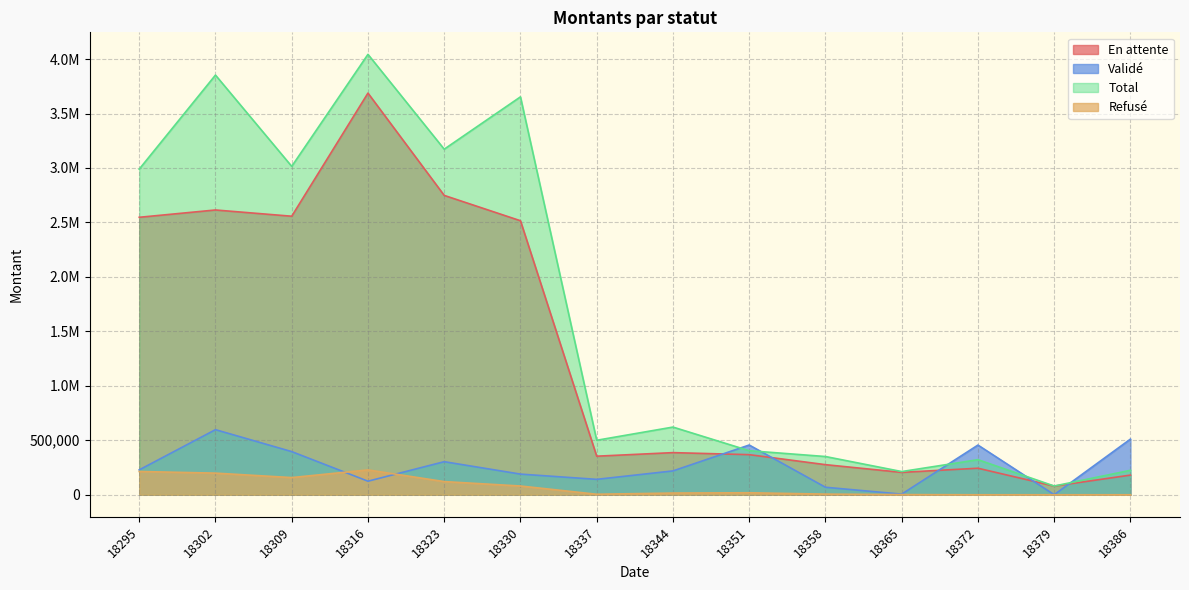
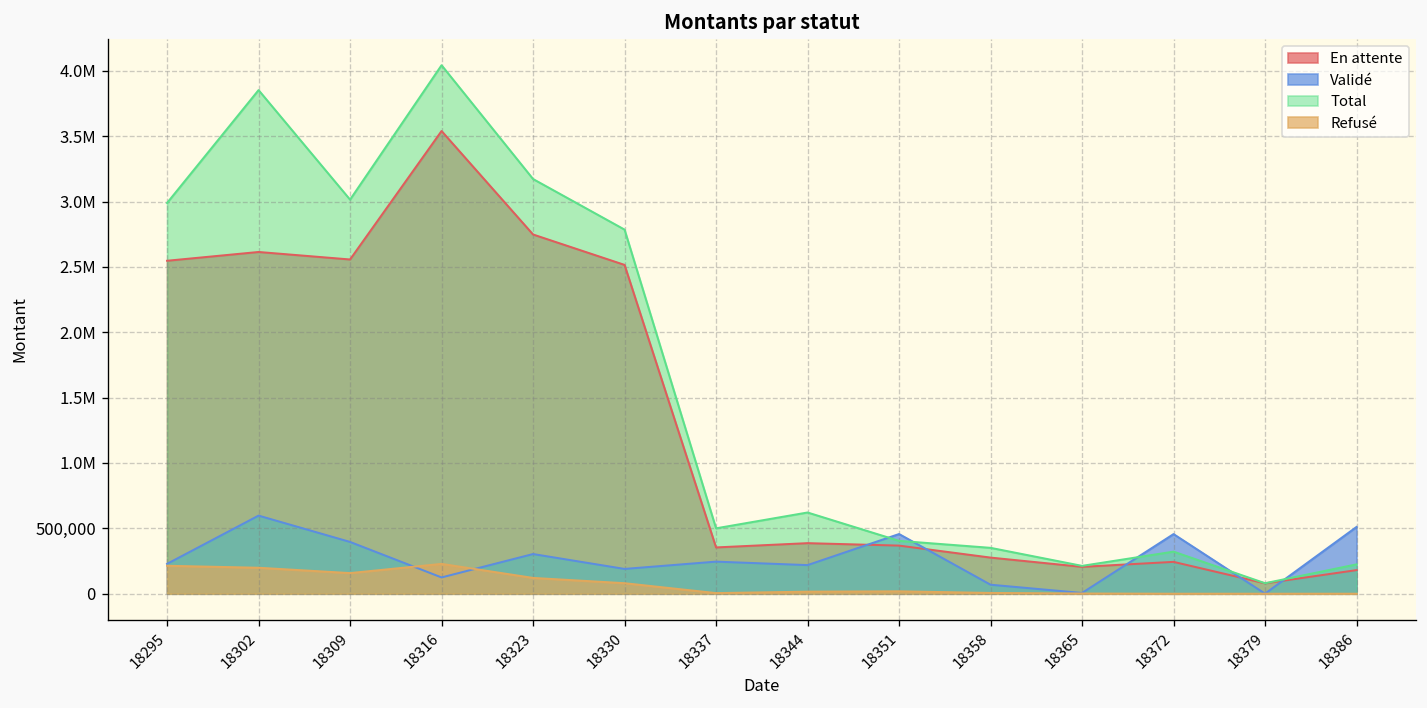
En attente, 18316: 3,690,000 -> 3,540,000
Total, 18330: 3,650,000 -> 2,790,000
Validé, 18337: 140,000 -> 250,000
